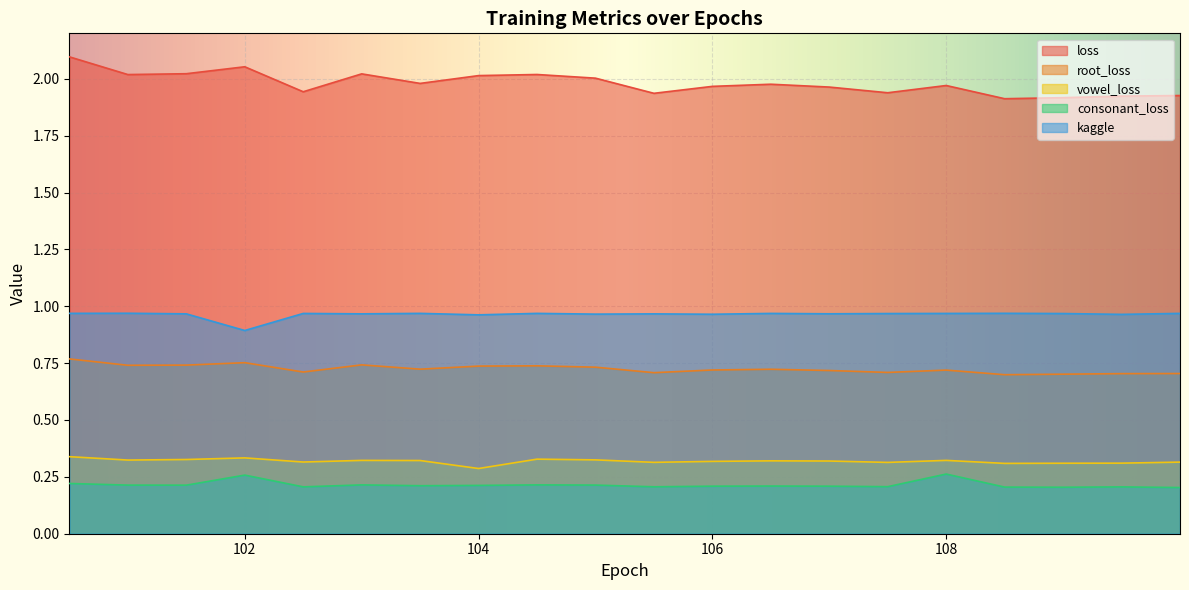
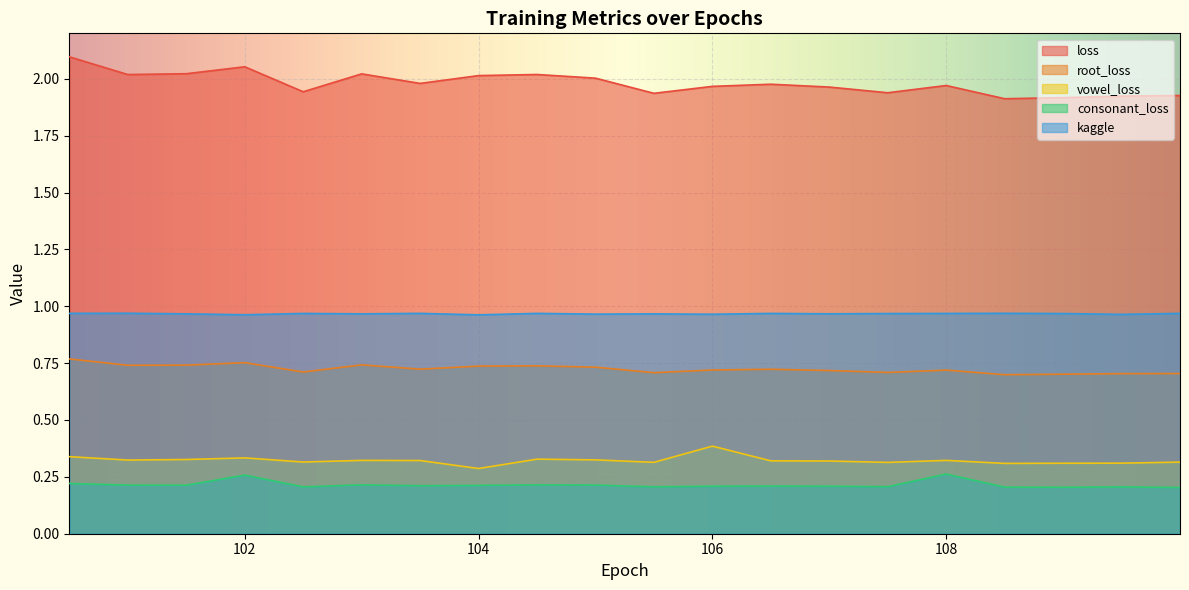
kaggle, 102: 0.89 -> 0.96
vowel_loss, 106: 0.32 -> 0.39
